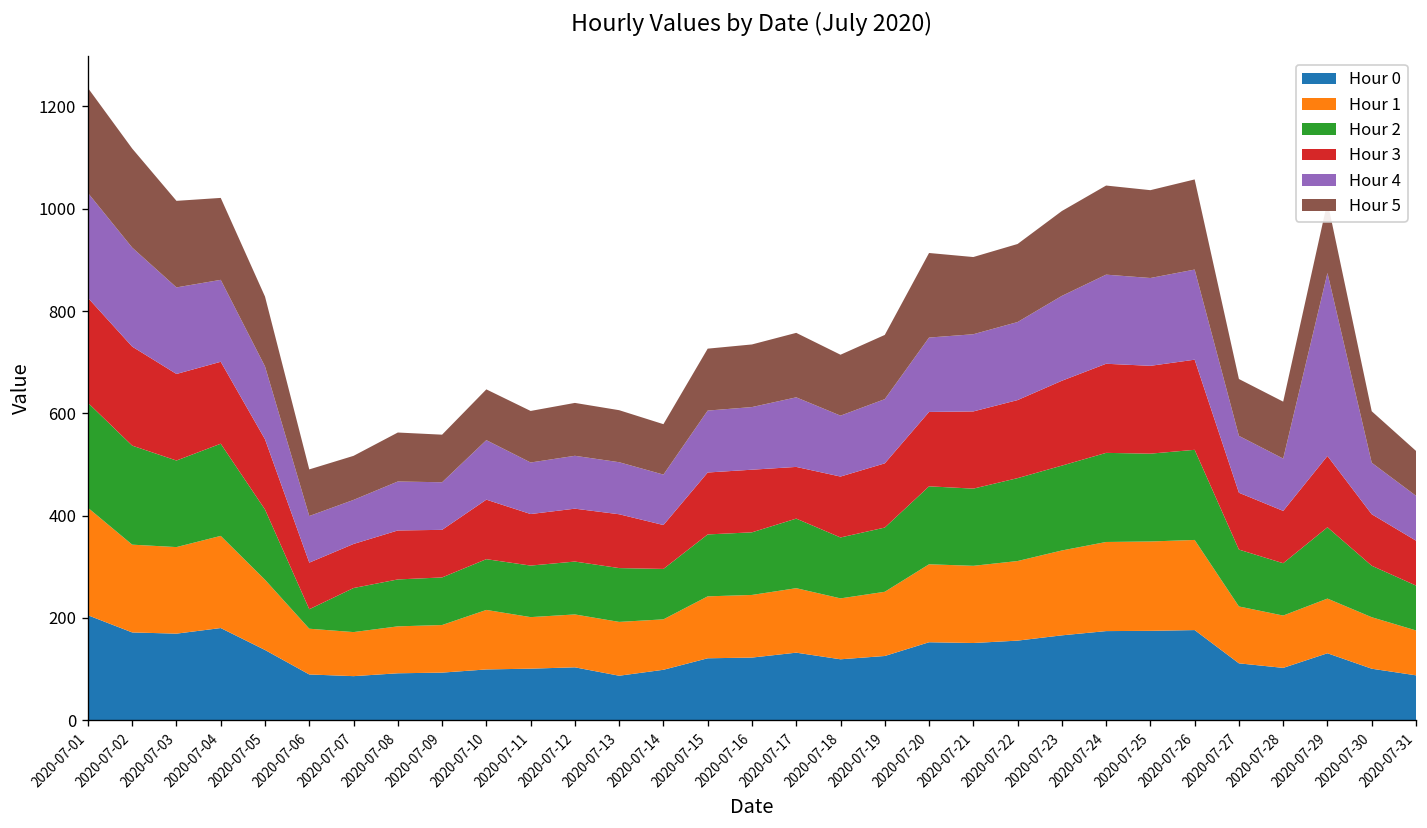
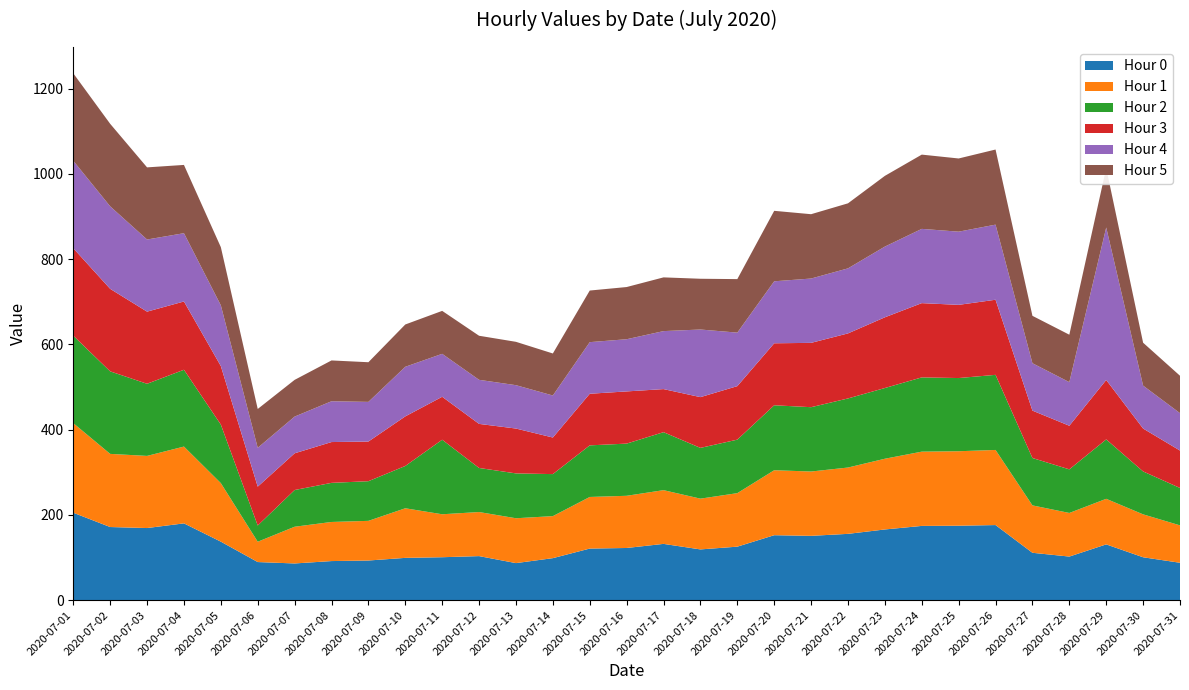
Hour 1, 2020-07-06: 90 -> 50
Hour 2, 2020-07-11: 100 -> 170
Hour 4, 2020-07-18: 120 -> 160
